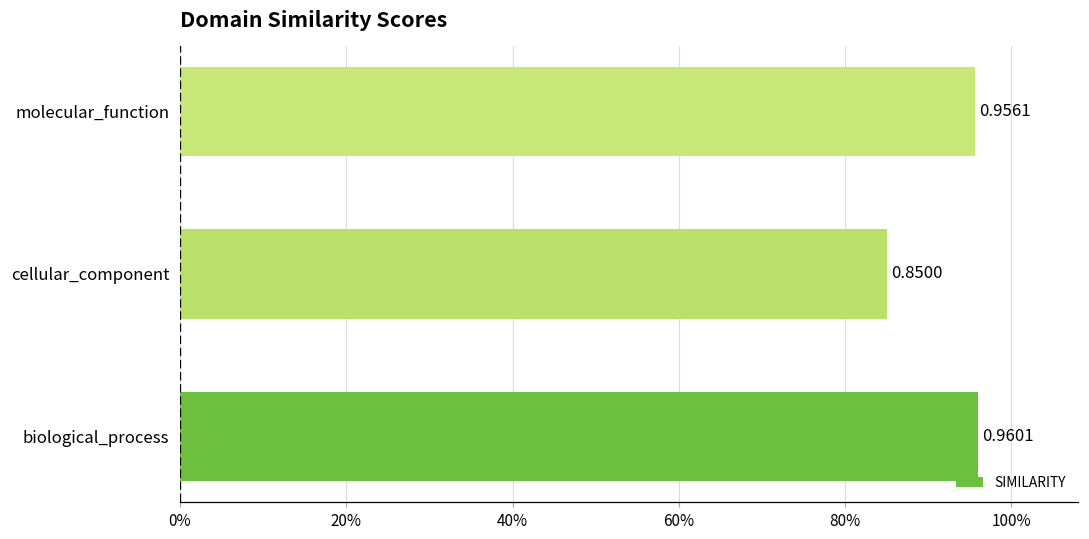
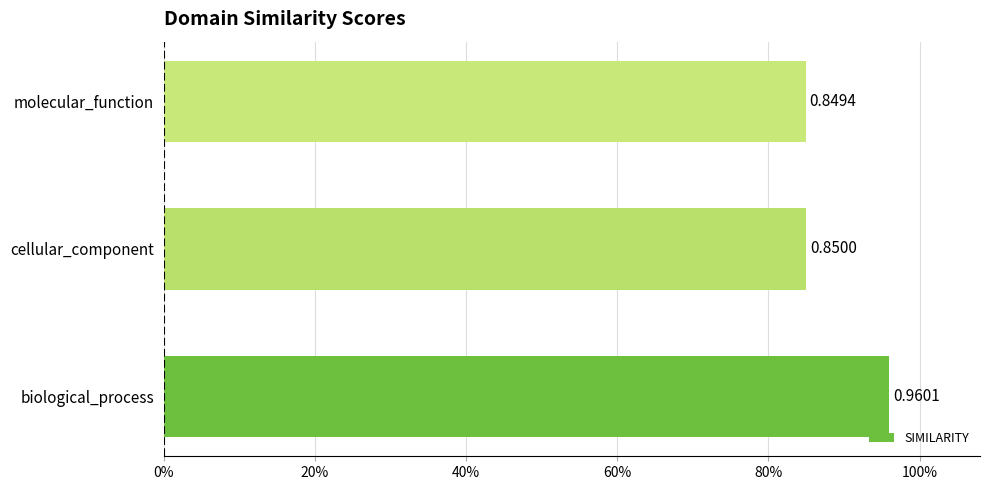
molecular_function: 0.9561 -> 0.8494
